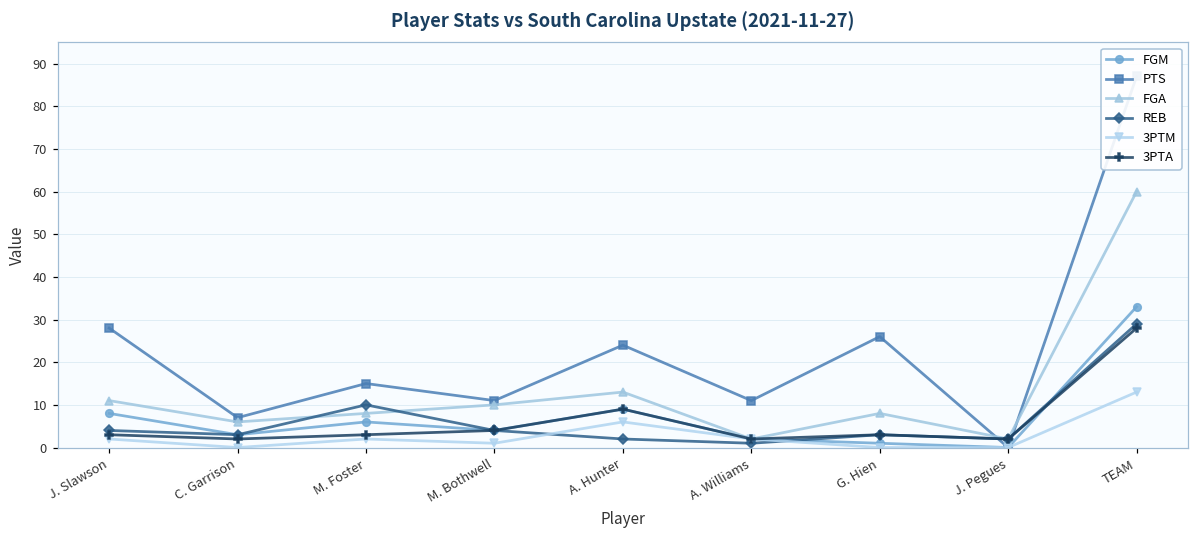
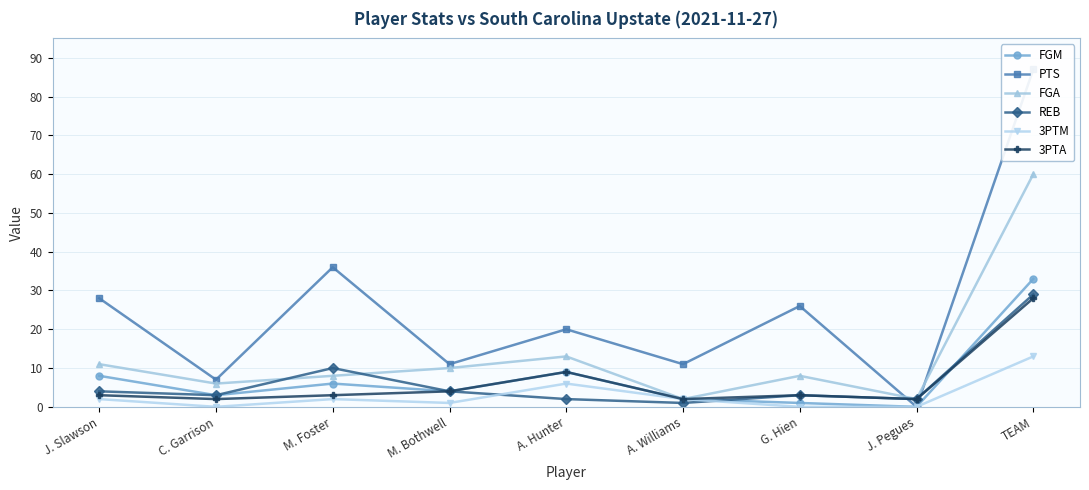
PTS, M. Foster: 15 -> 36
PTS, A. Hunter: 24 -> 20
